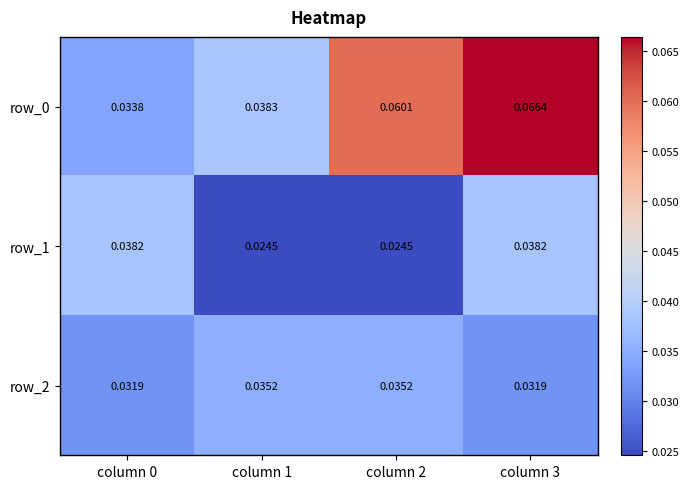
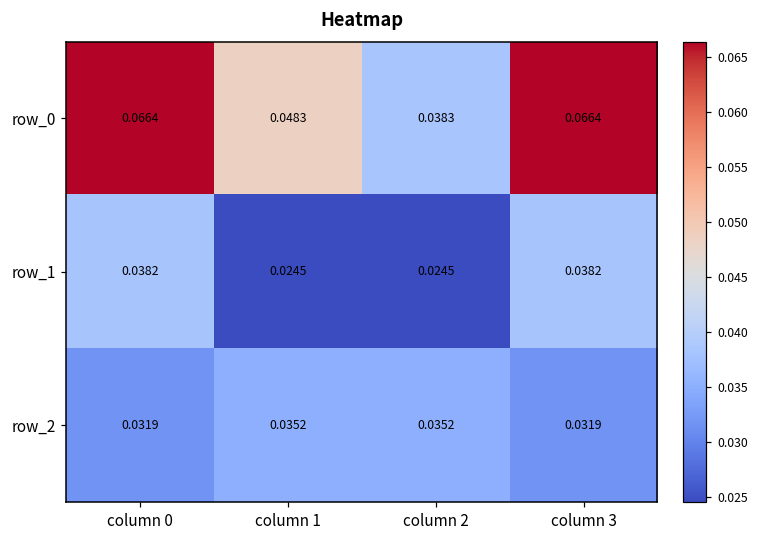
row_0, column 0: 0.0338 -> 0.0664
row_0, column 1: 0.0383 -> 0.0483
row_0, column 2: 0.0601 -> 0.0383
